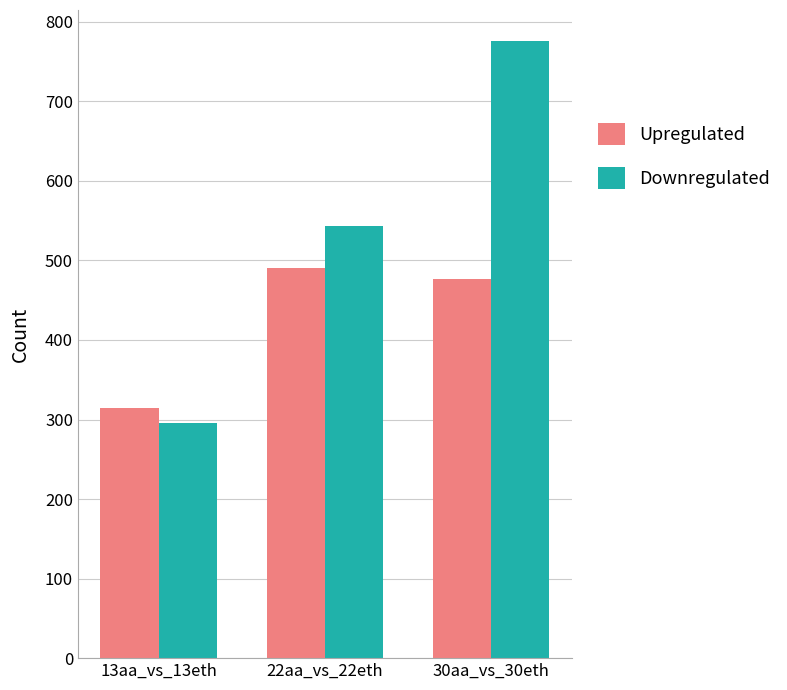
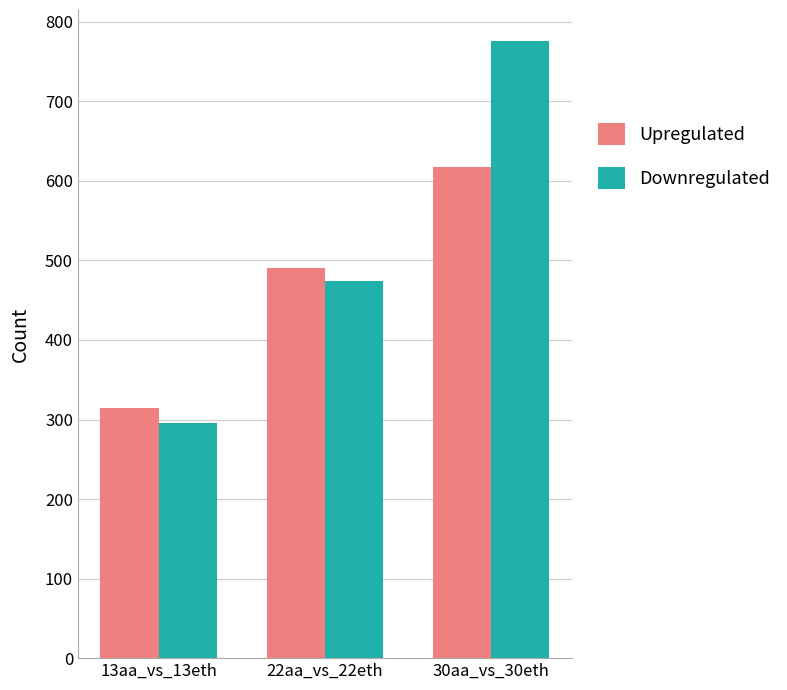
Downregulated, 22aa_vs_22eth: 540 -> 470
Upregulated, 30aa_vs_30eth: 480 -> 620
